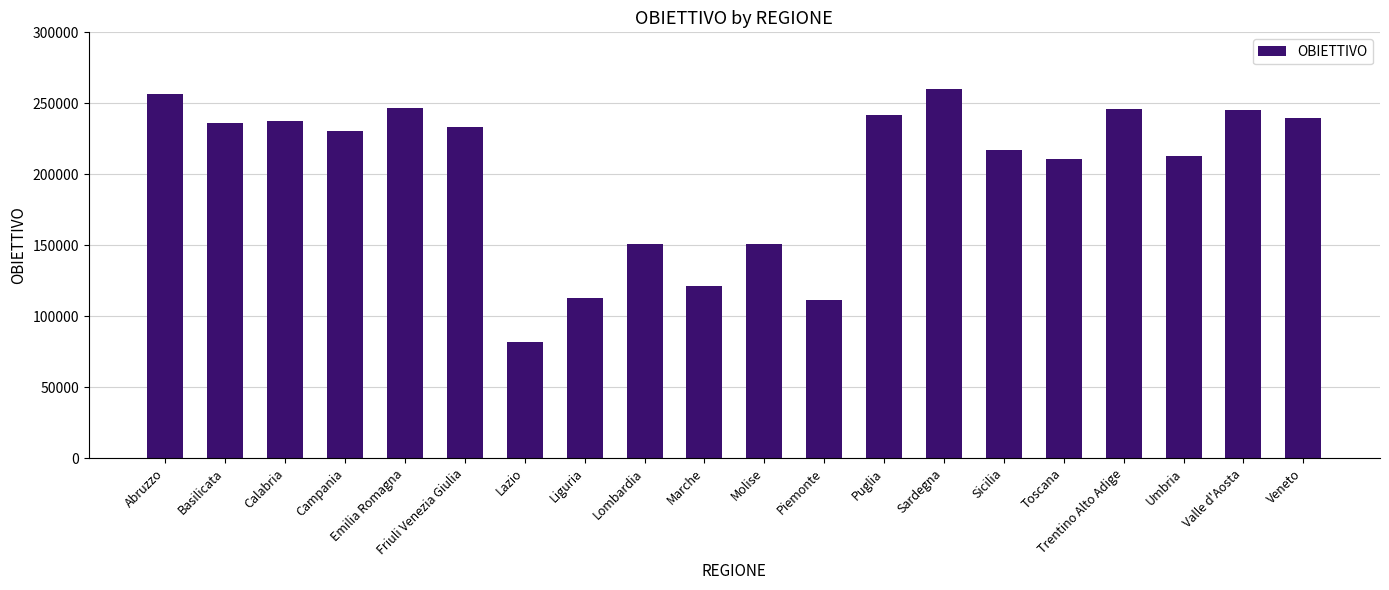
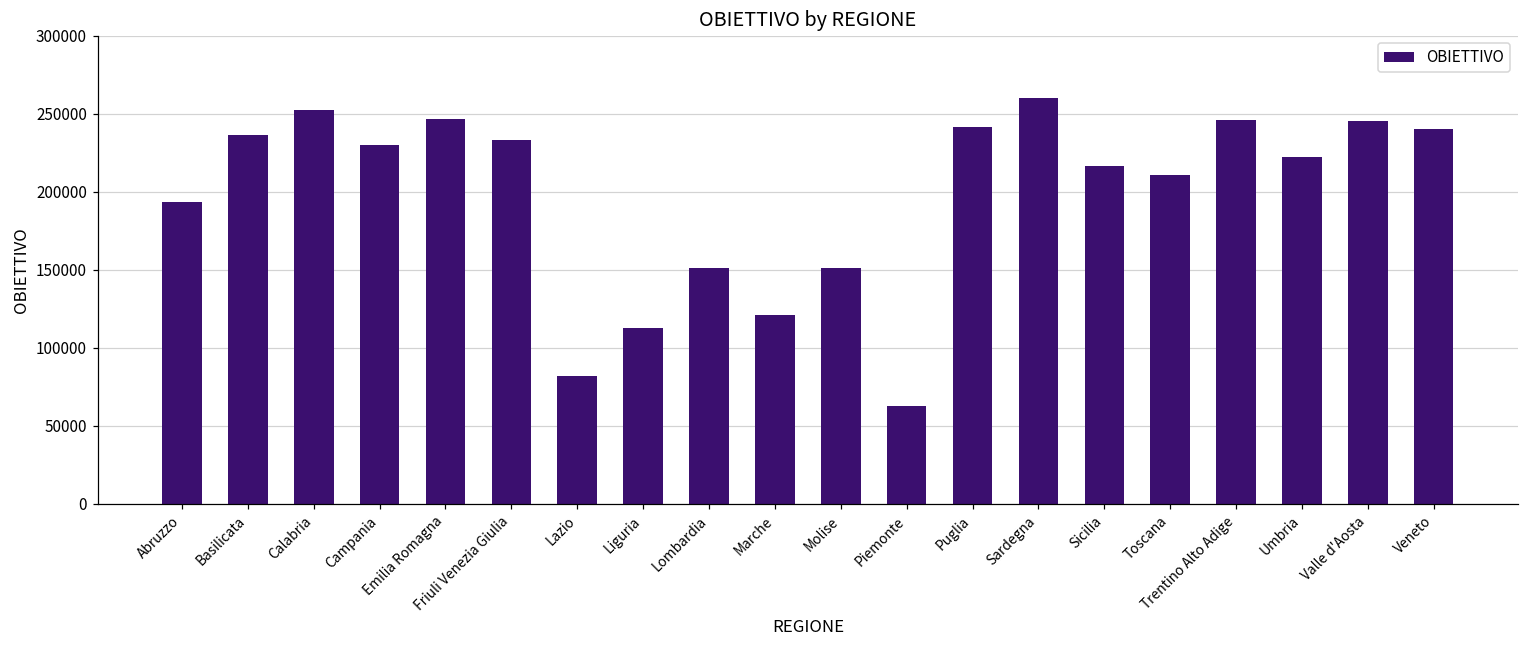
Abruzzo: 257000 -> 193000
Calabria: 237000 -> 252000
Piemonte: 112000 -> 62000
Umbria: 213000 -> 222000
